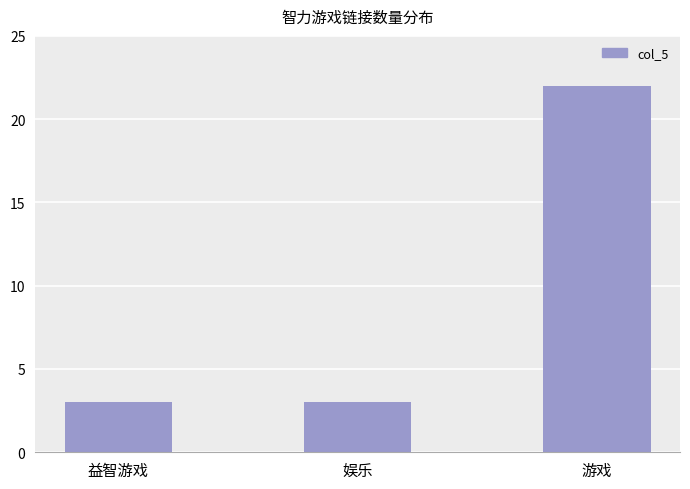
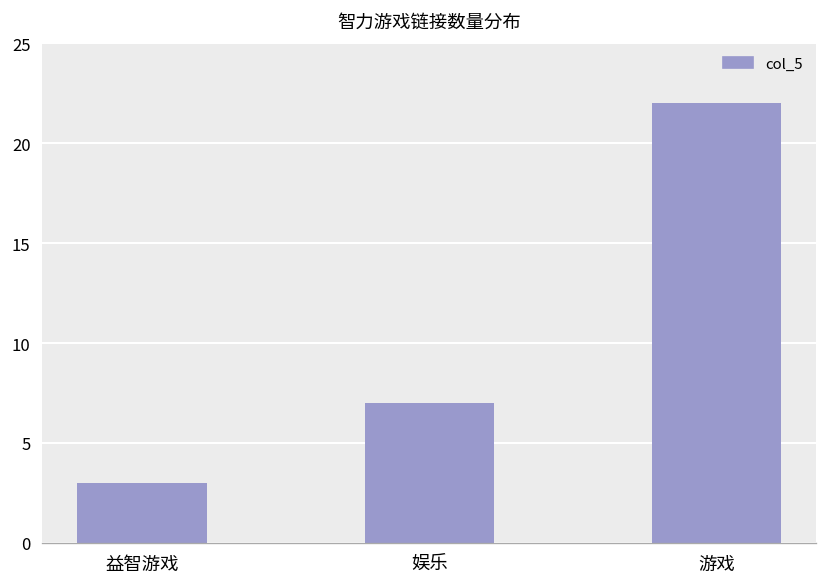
娱乐: 3 -> 7
